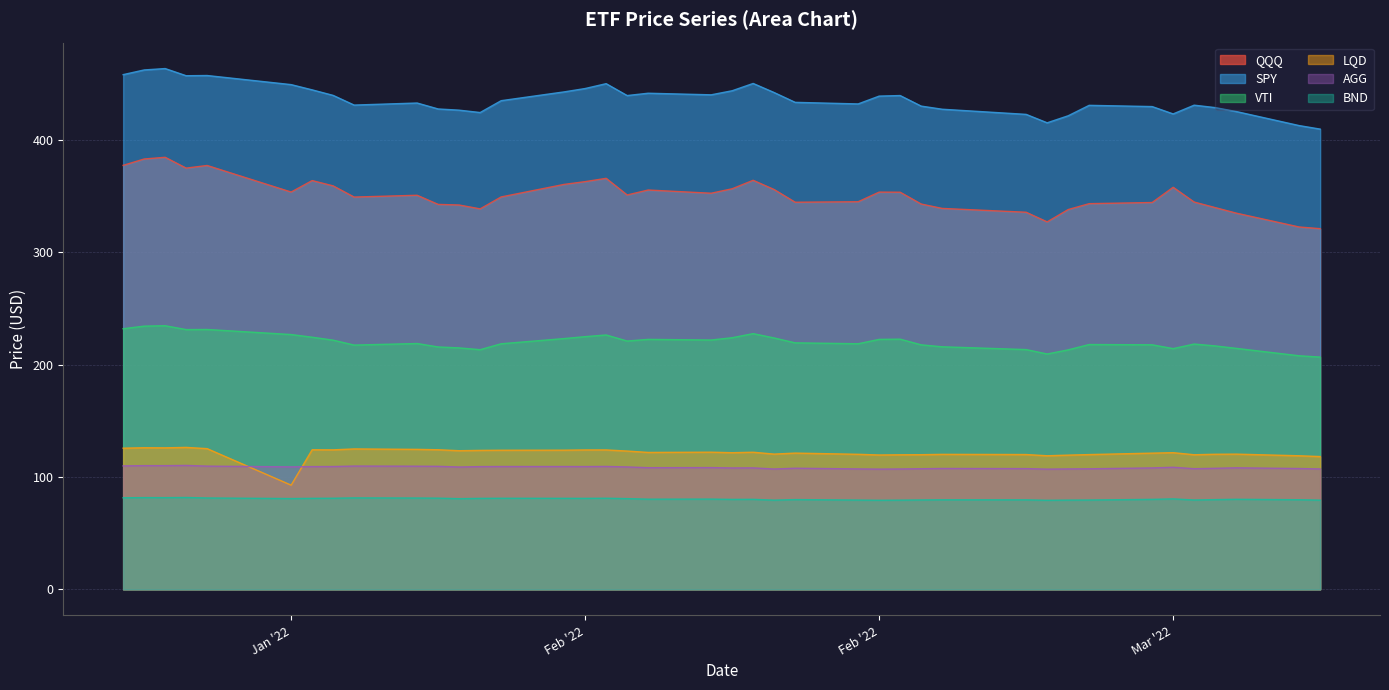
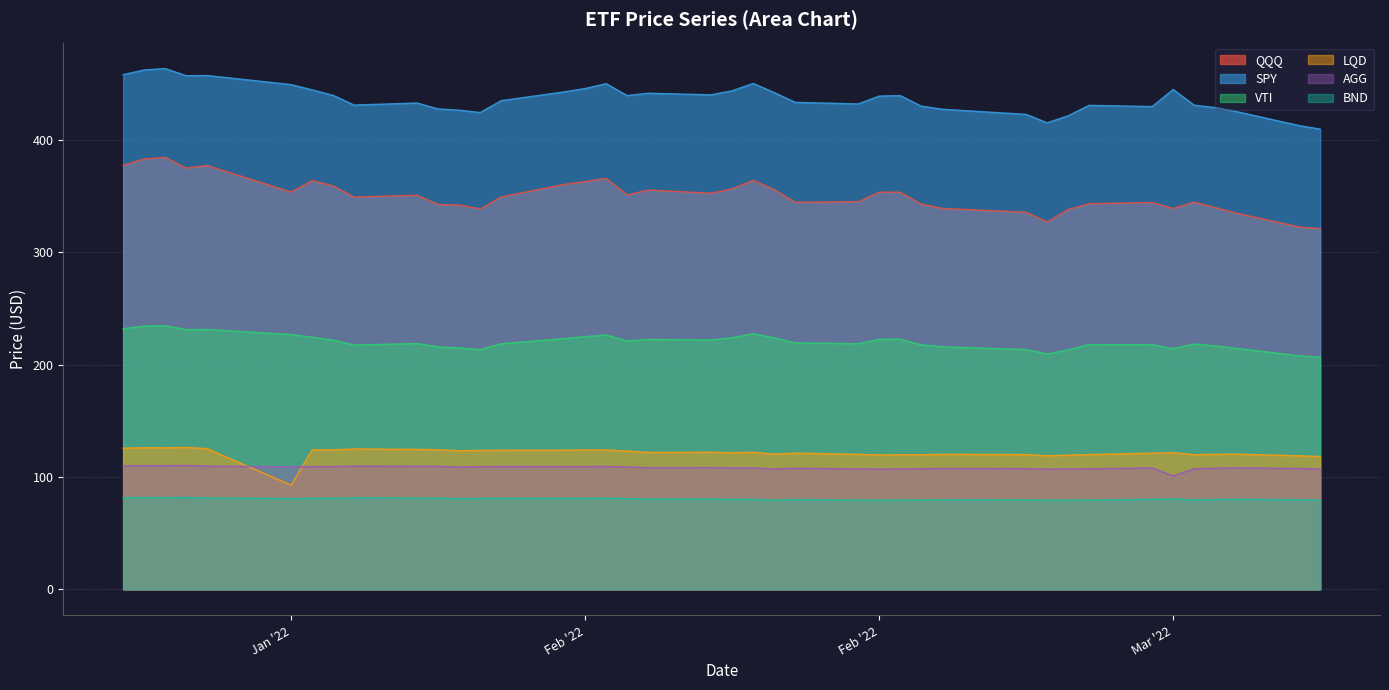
QQQ, Mar '22: 358 -> 339
SPY, Mar '22: 423 -> 445
AGG, Mar '22: 109 -> 101
